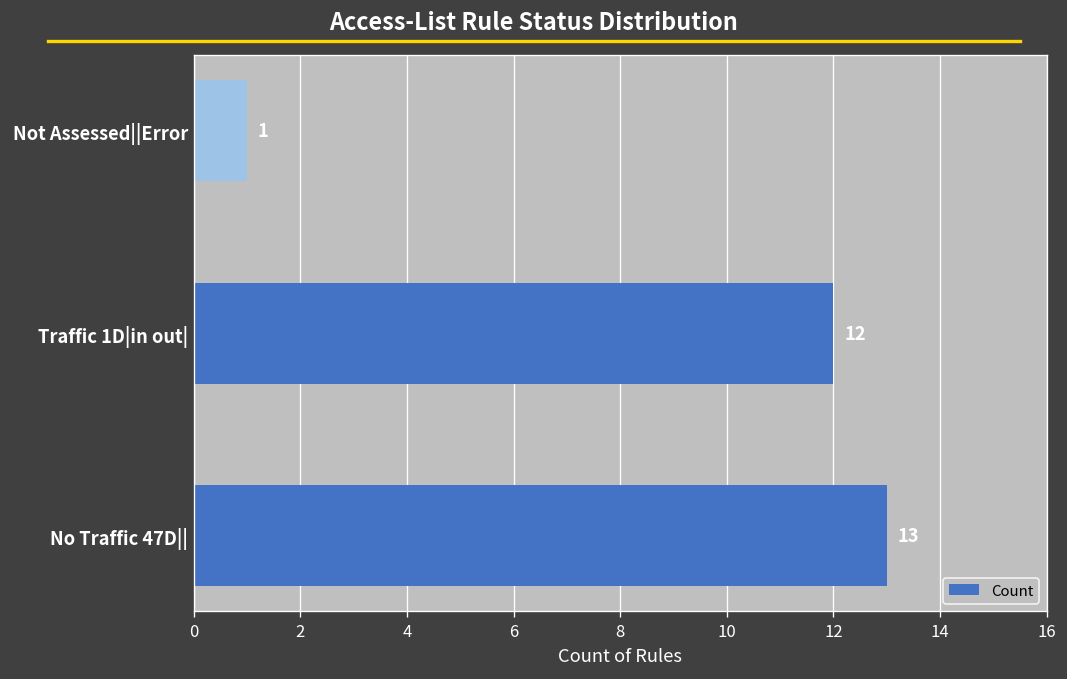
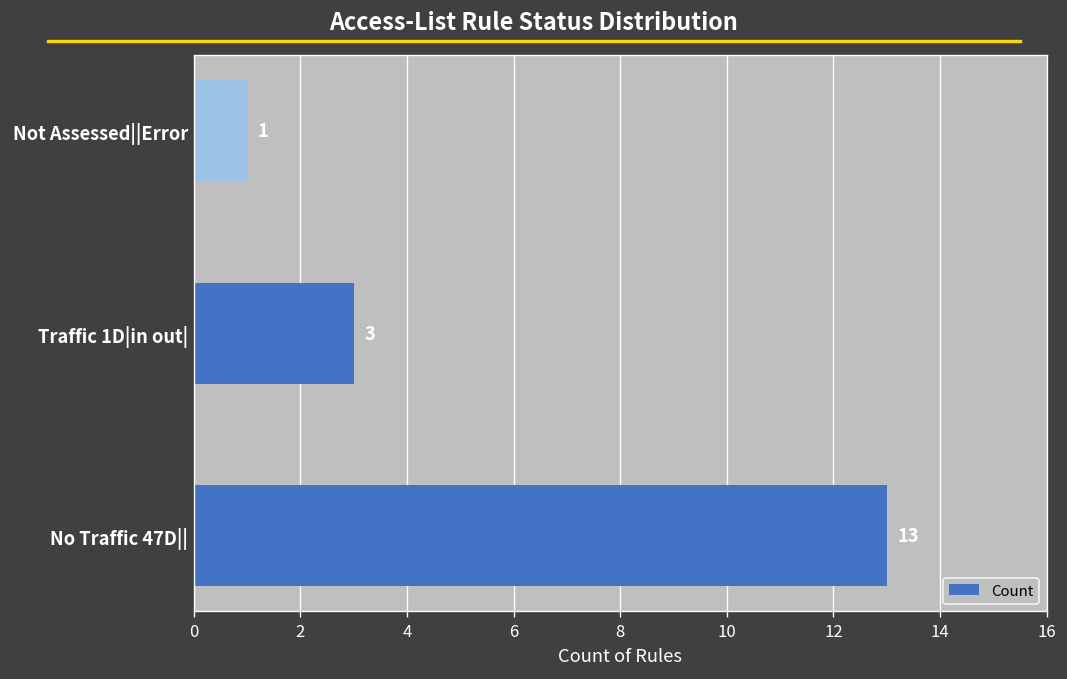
Traffic 1D|in out|: 12 -> 3
